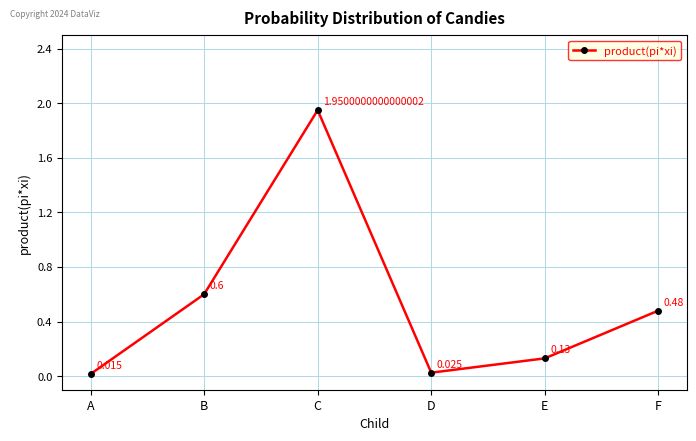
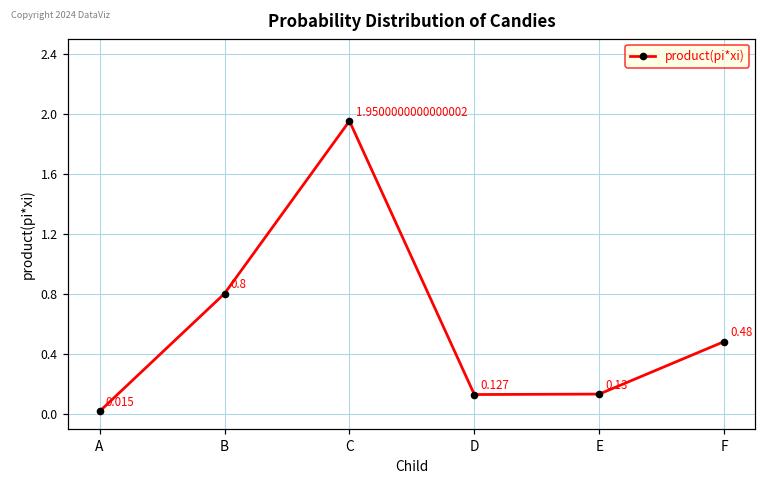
B: 0.6 -> 0.8
D: 0.025 -> 0.127
